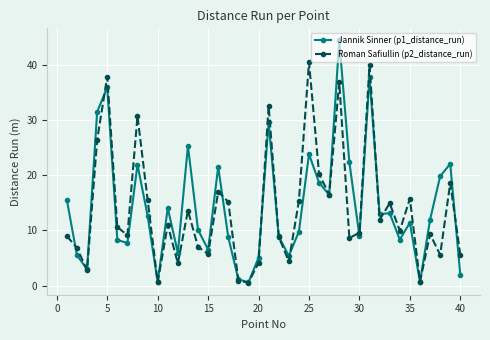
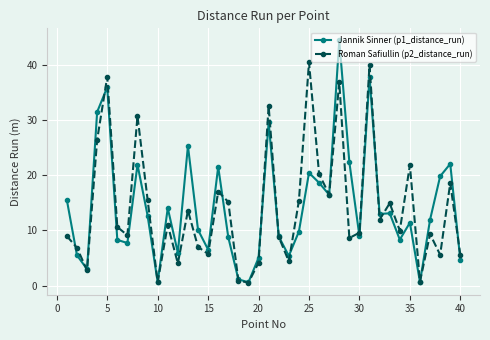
Jannik Sinner (p1_distance_run), 25: 24 -> 20
Roman Safiullin (p2_distance_run), 35: 16 -> 22
Jannik Sinner (p1_distance_run), 40: 2 -> 5
